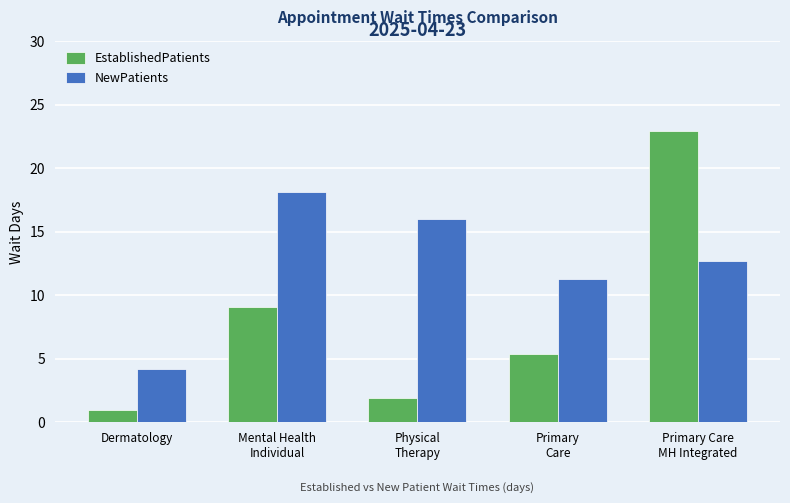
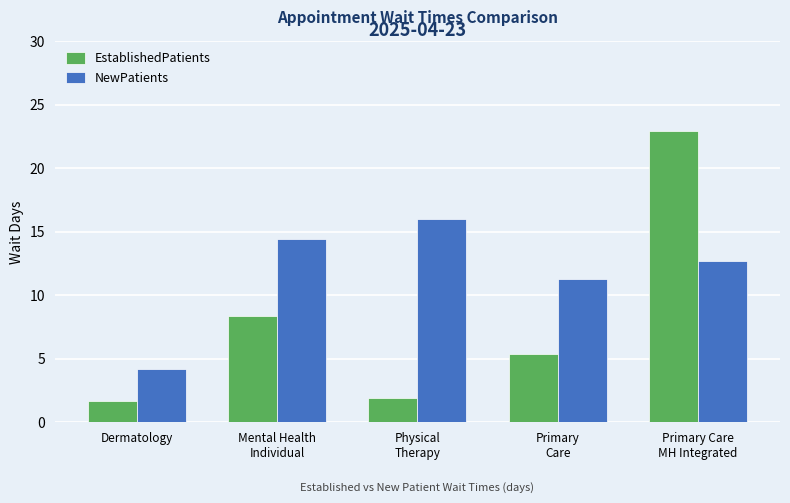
EstablishedPatients, Dermatology: 1.0 -> 1.7
EstablishedPatients, Mental Health Individual: 9.1 -> 8.4
NewPatients, Mental Health Individual: 18.1 -> 14.4
